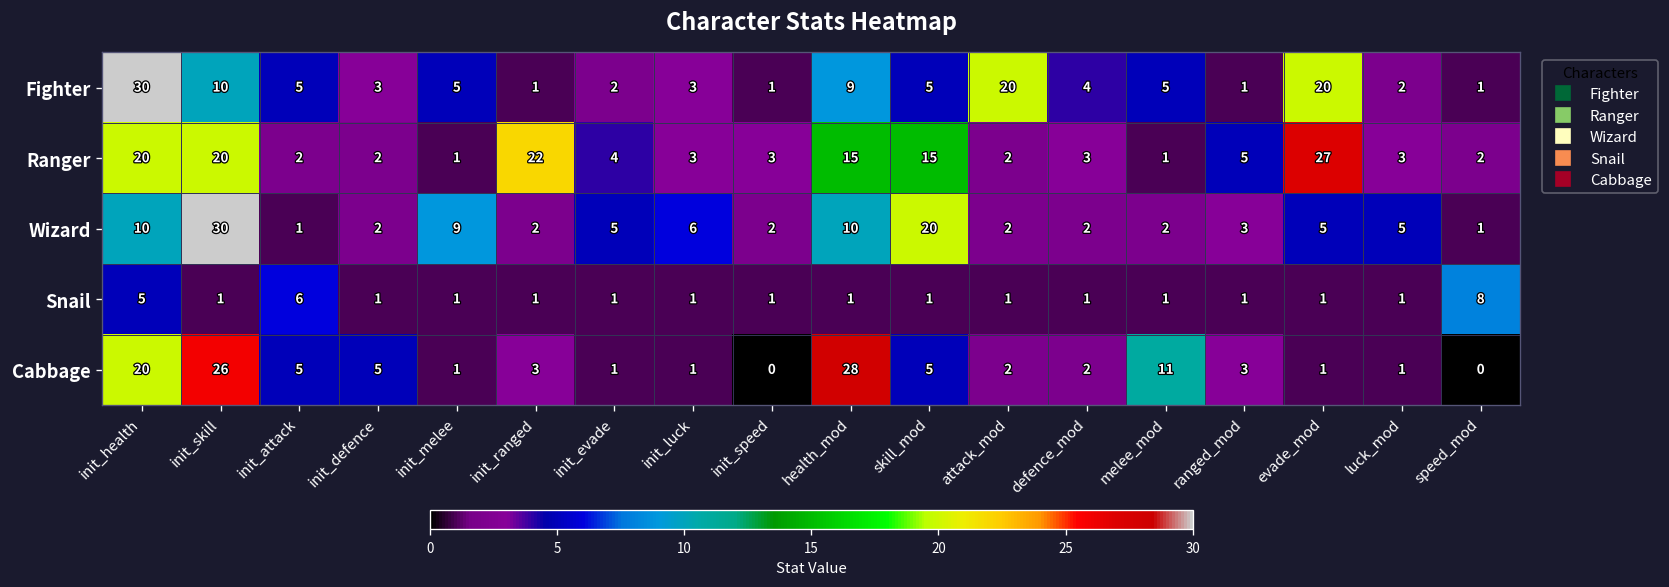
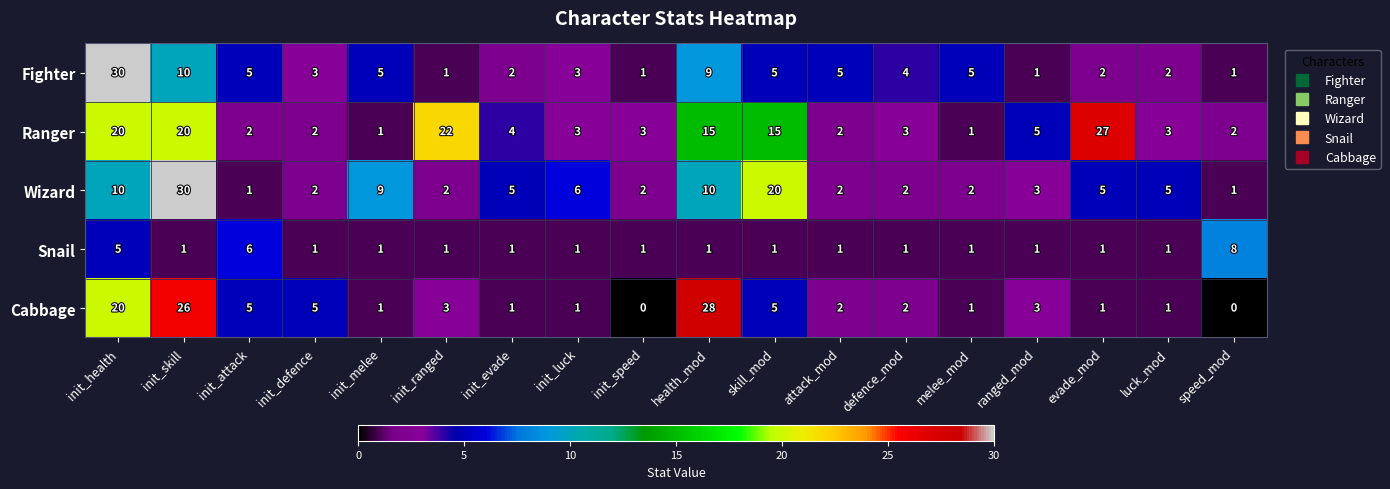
Fighter, attack_mod: 20 -> 5
Fighter, evade_mod: 20 -> 2
Cabbage, melee_mod: 11 -> 1
